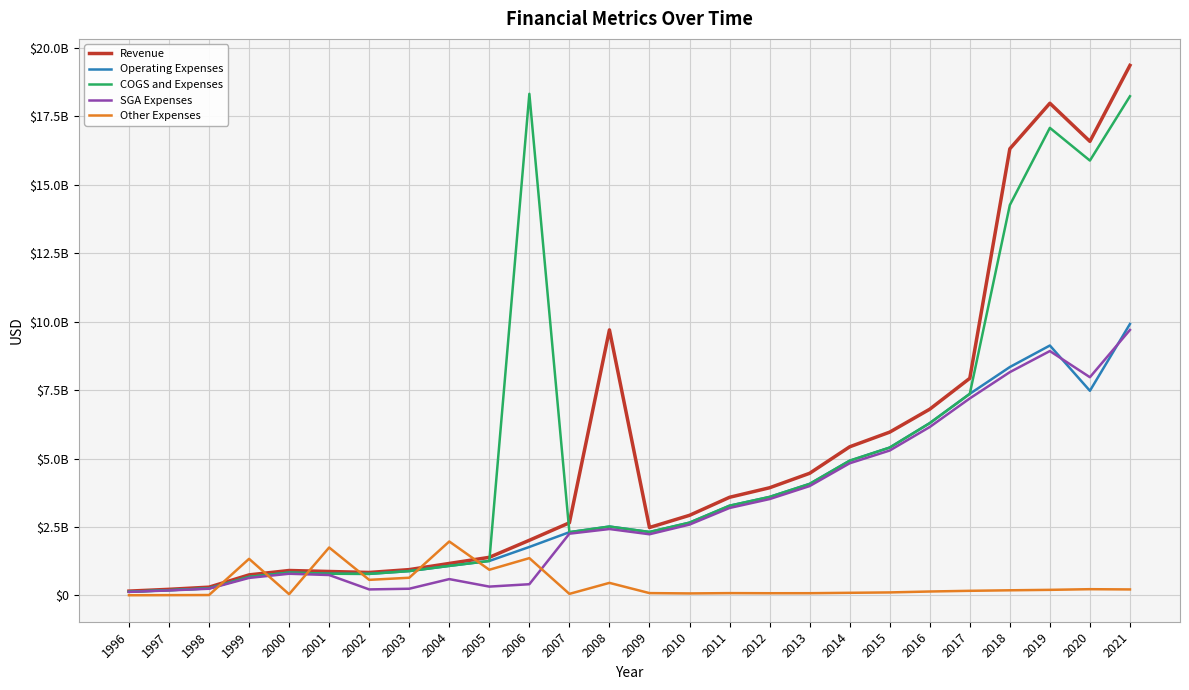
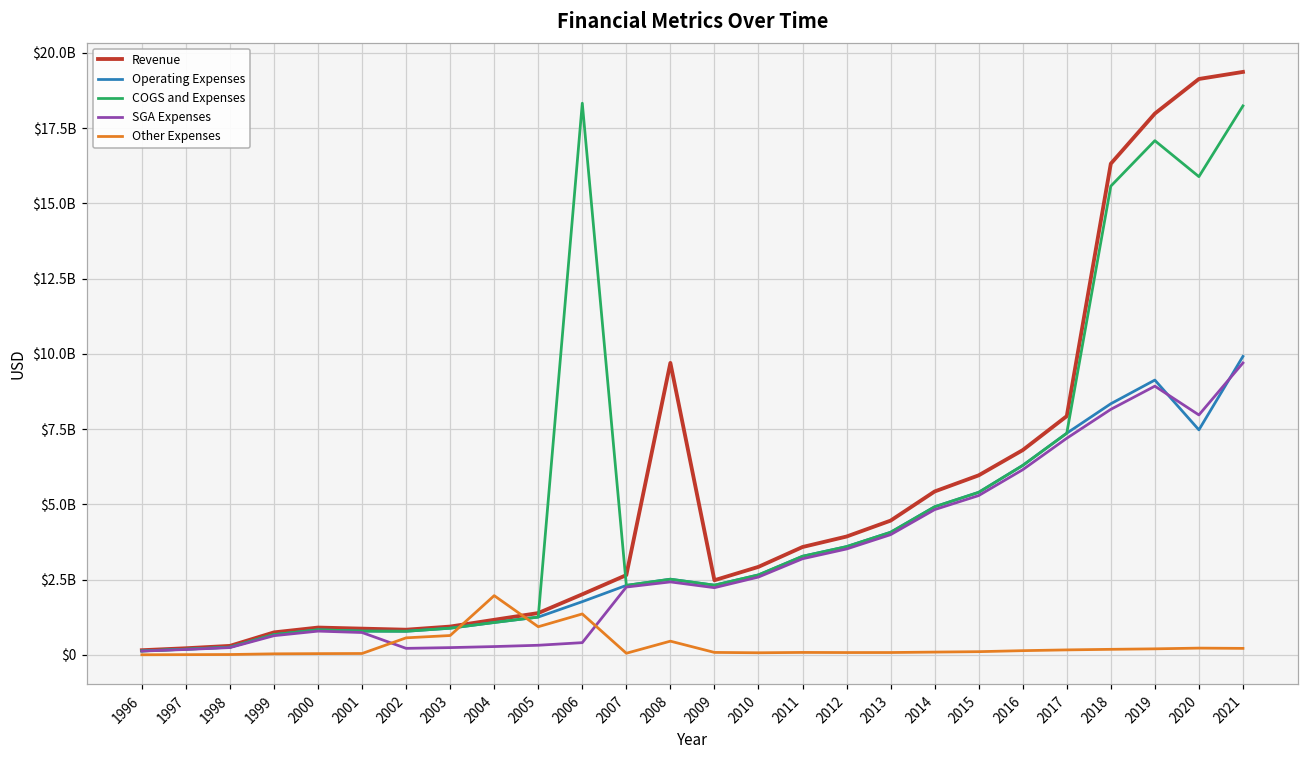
Other Expenses, 1999: $1300000000 -> $0
Other Expenses, 2001: $1700000000 -> $0
SGA Expenses, 2004: $600000000 -> $300000000
COGS and Expenses, 2018: $14300000000 -> $15600000000
Revenue, 2020: $16600000000 -> $19100000000
